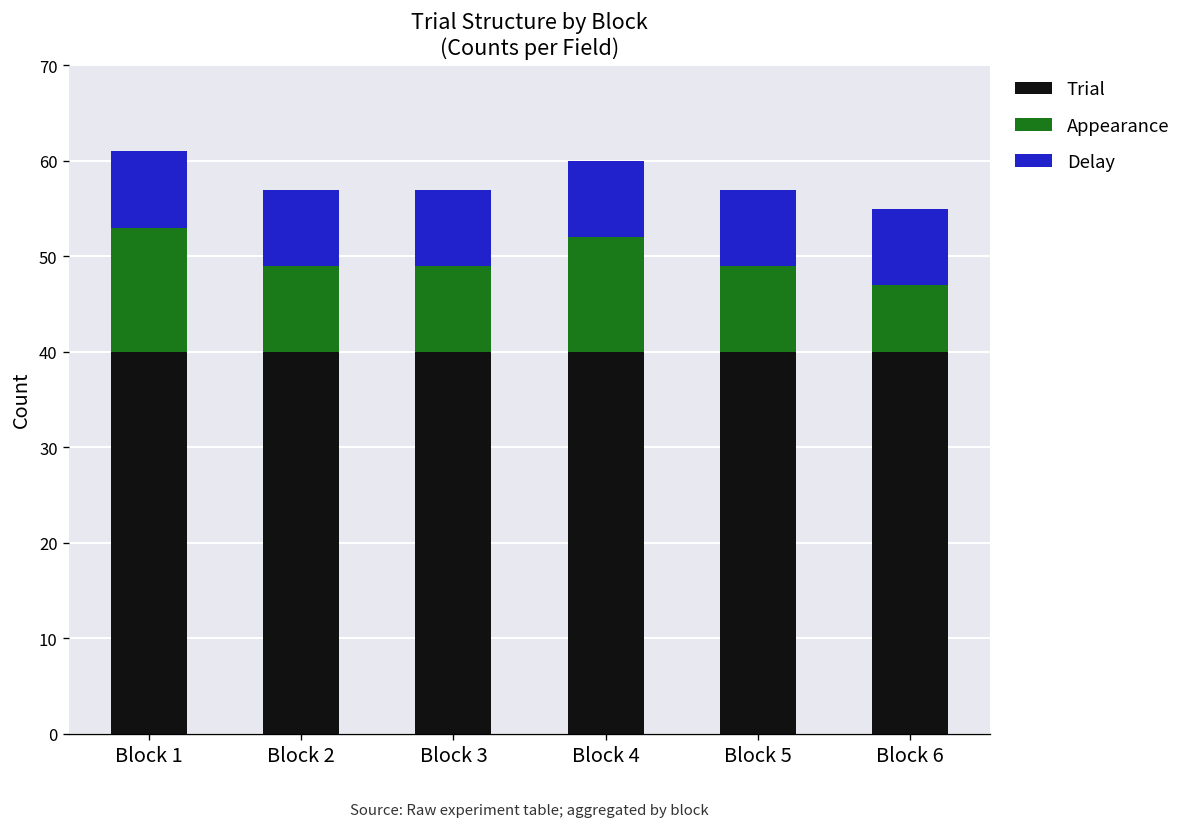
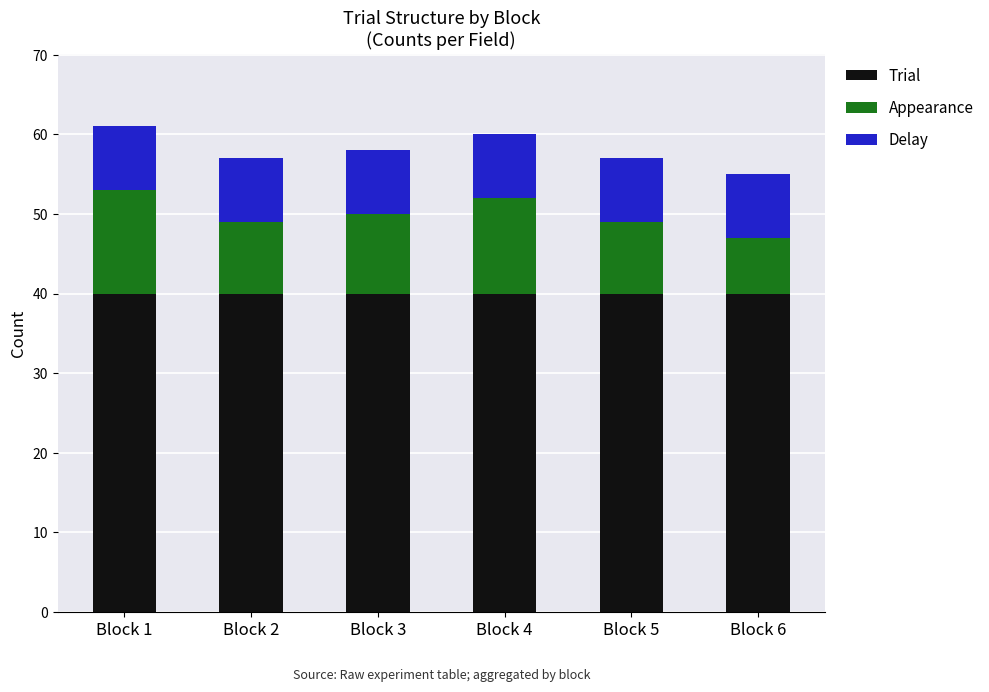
Appearance, Block 3: 9 -> 10
